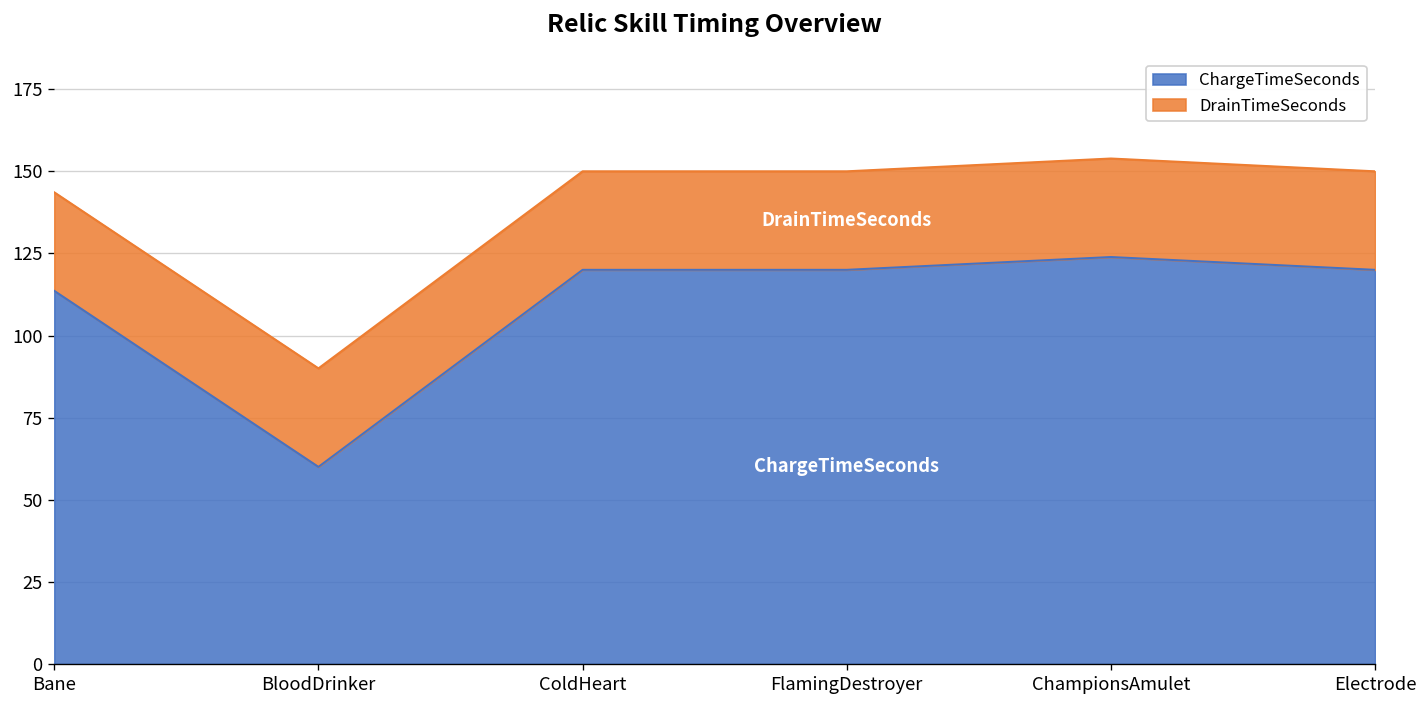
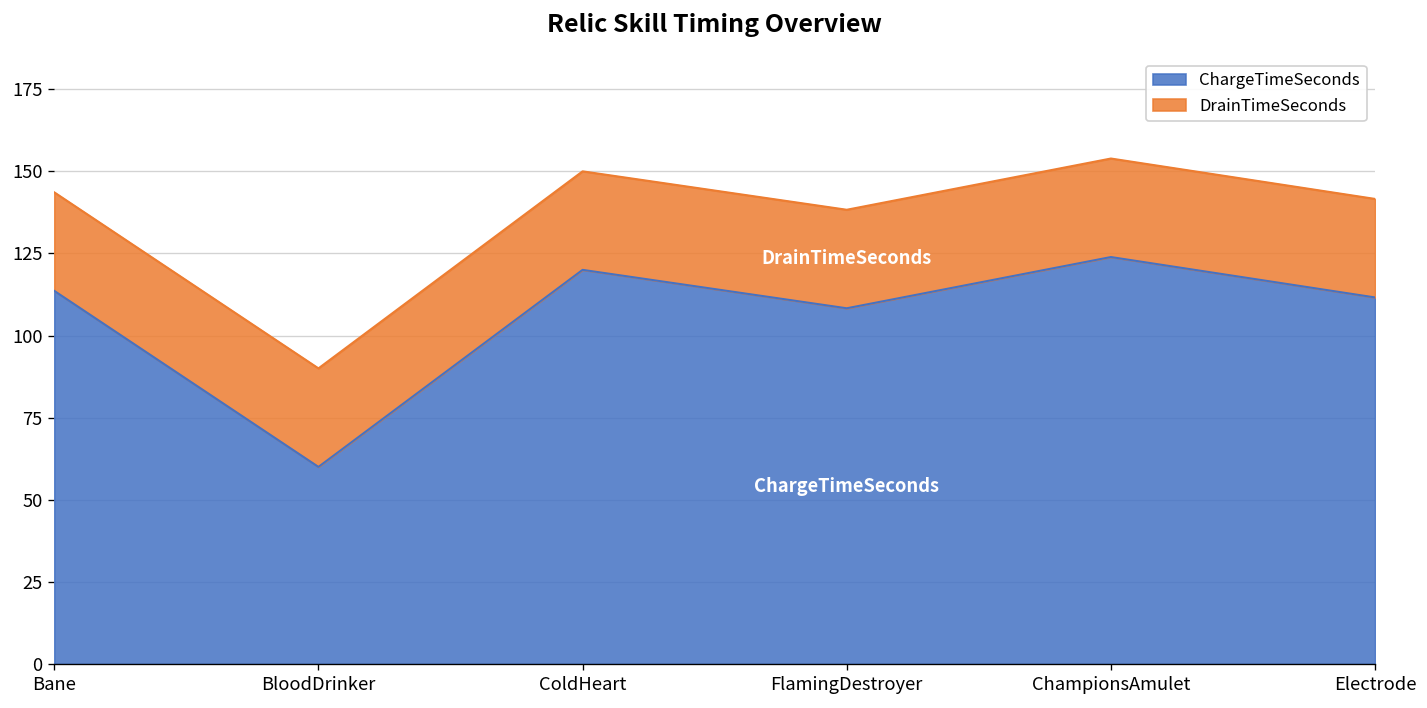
ChargeTimeSeconds, FlamingDestroyer: 120 -> 108
ChargeTimeSeconds, Electrode: 120 -> 112
